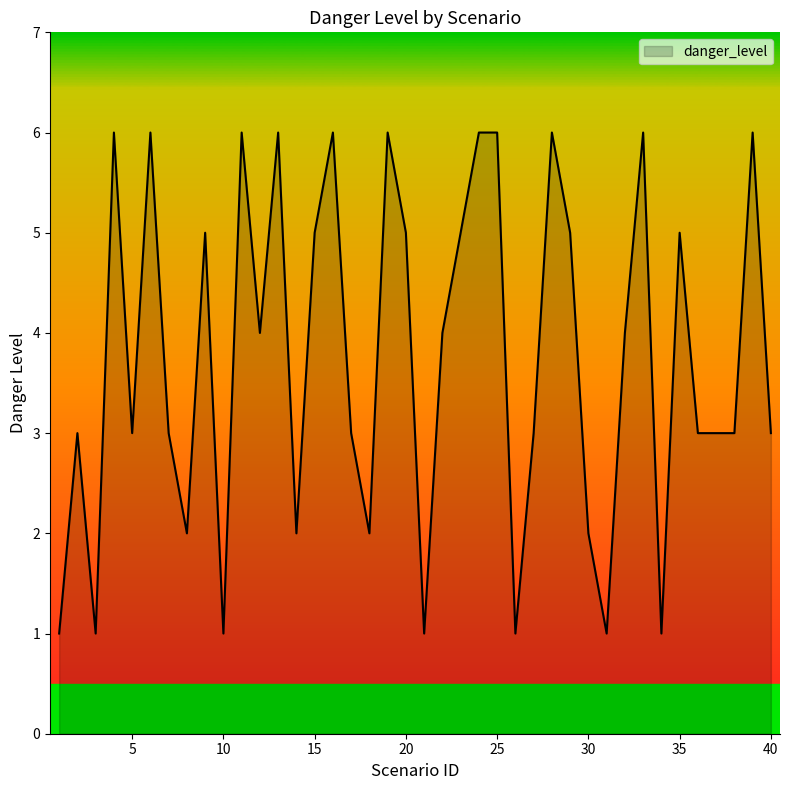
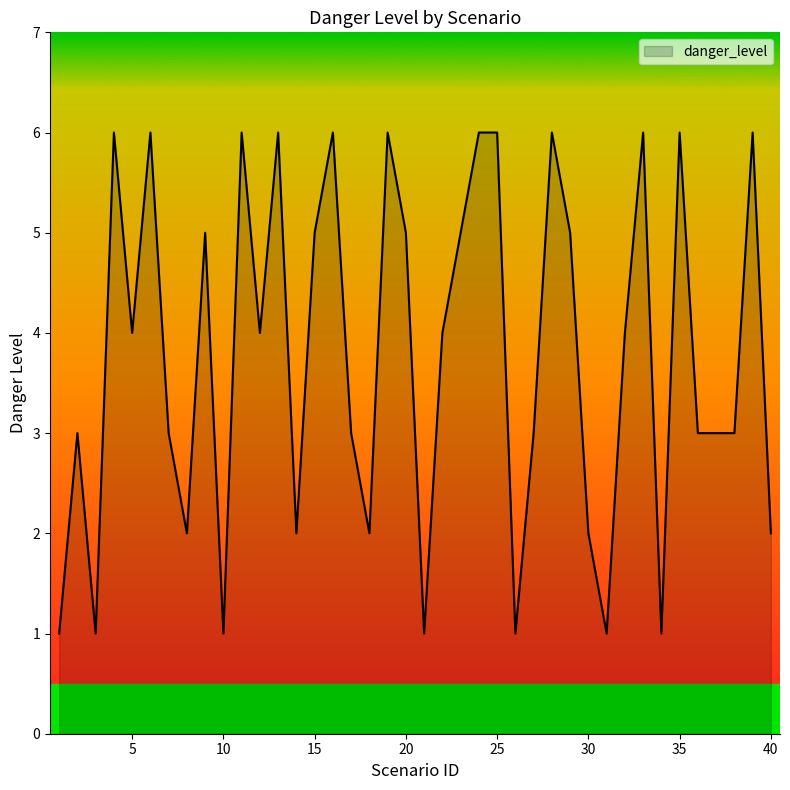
5: 3 -> 4
35: 5 -> 6
40: 3 -> 2
